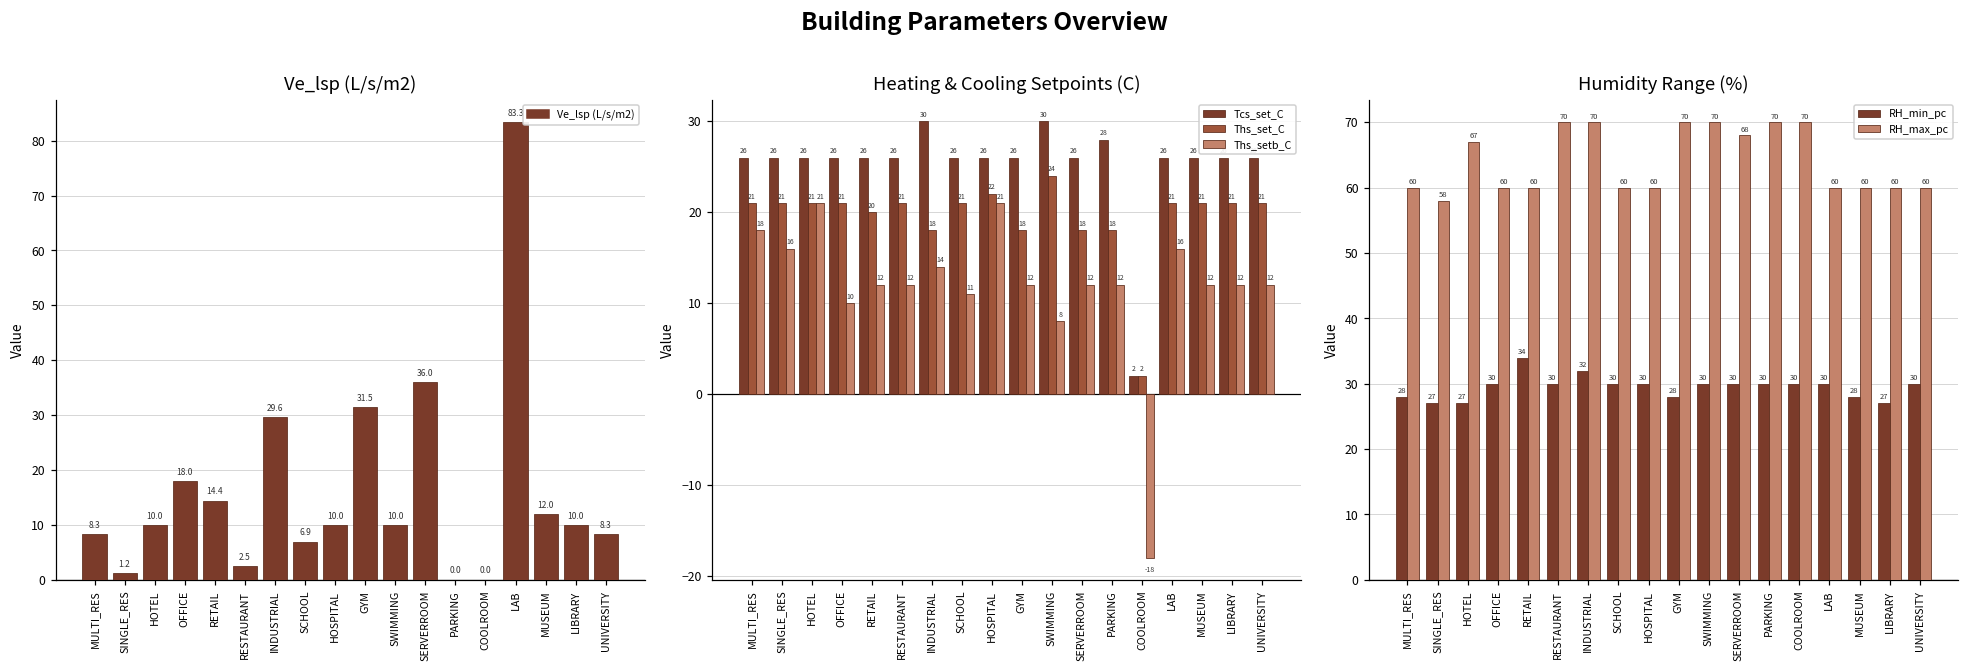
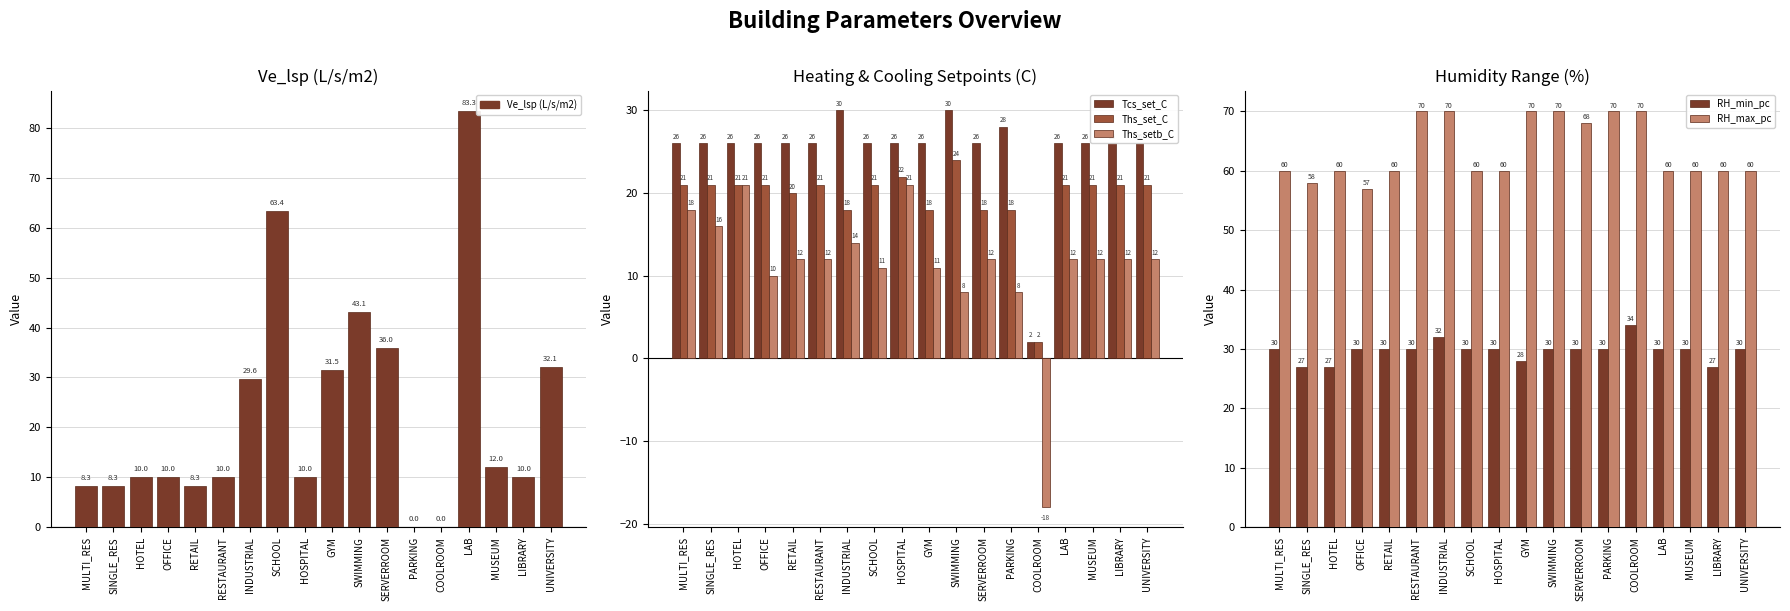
Ve_lsp (L/s/m2), SINGLE_RES: 1.2 -> 8.3
Ve_lsp (L/s/m2), OFFICE: 18.0 -> 10.0
Ve_lsp (L/s/m2), RETAIL: 14.4 -> 8.3
Ve_lsp (L/s/m2), RESTAURANT: 2.5 -> 10.0
Ve_lsp (L/s/m2), SCHOOL: 6.9 -> 63.4
Ve_lsp (L/s/m2), SWIMMING: 10.0 -> 43.1
Ve_lsp (L/s/m2), UNIVERSITY: 8.3 -> 32.1
Heating & Cooling Setpoints (C), Ths_setb_C, GYM: 12 -> 11
Heating & Cooling Setpoints (C), Ths_setb_C, PARKING: 12 -> 8
Heating & Cooling Setpoints (C), Ths_setb_C, LAB: 16 -> 12
Humidity Range (%), RH_min_pc, MULTI_RES: 28 -> 30
Humidity Range (%), RH_max_pc, HOTEL: 67 -> 60
Humidity Range (%), RH_max_pc, OFFICE: 60 -> 57
Humidity Range (%), RH_min_pc, RETAIL: 34 -> 30
Humidity Range (%), RH_min_pc, COOLROOM: 30 -> 34
Humidity Range (%), RH_min_pc, MUSEUM: 28 -> 30
